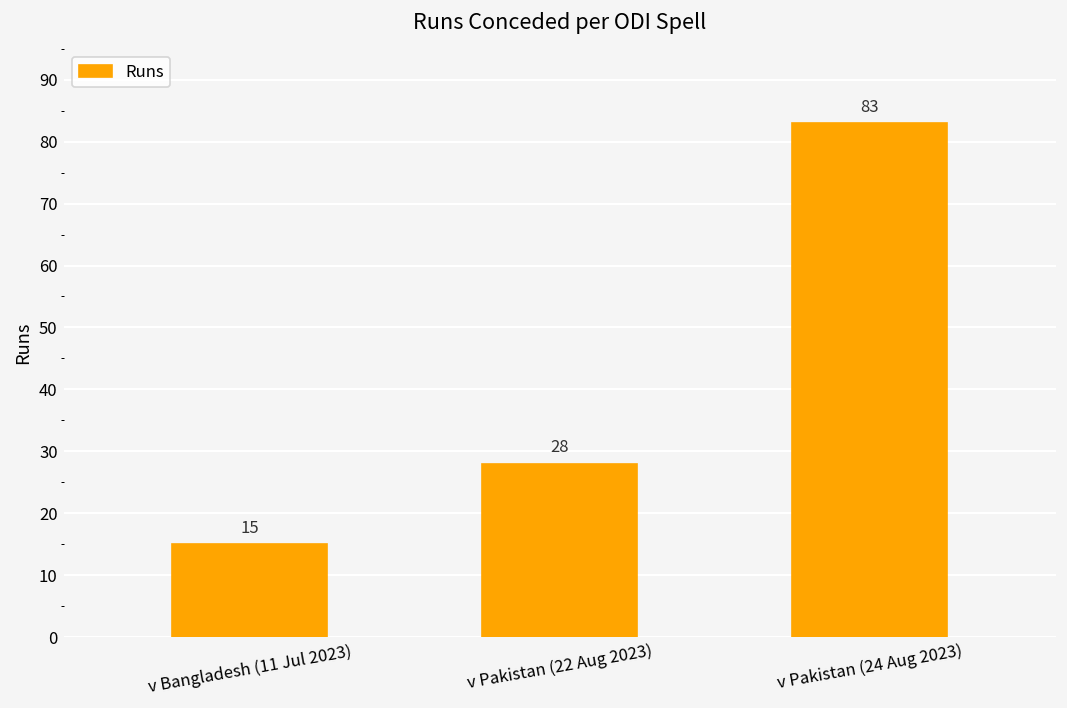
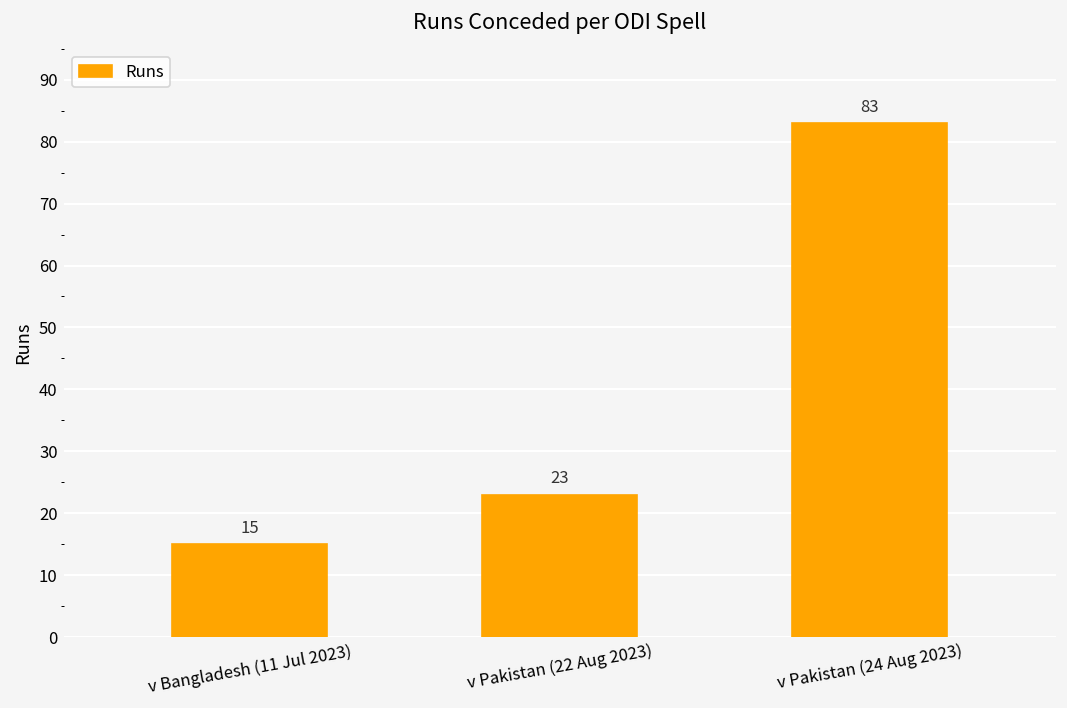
v Pakistan (22 Aug 2023): 28 -> 23
